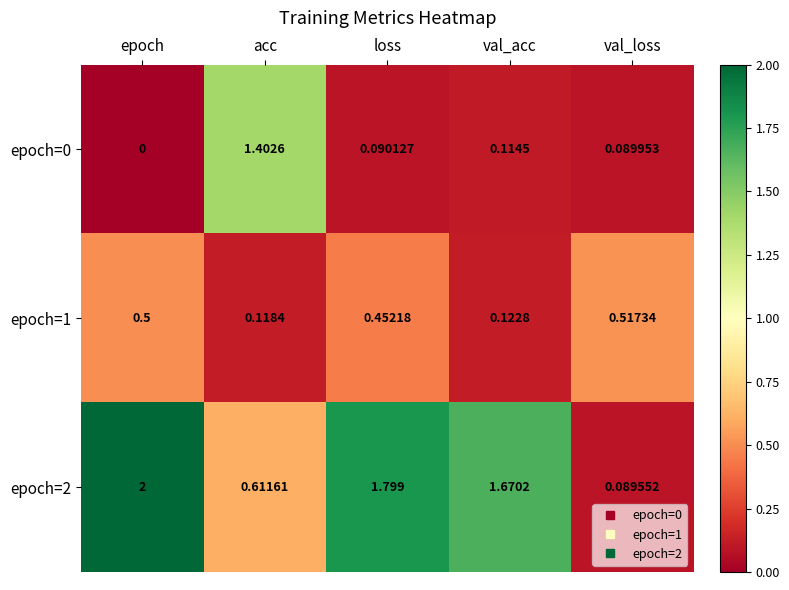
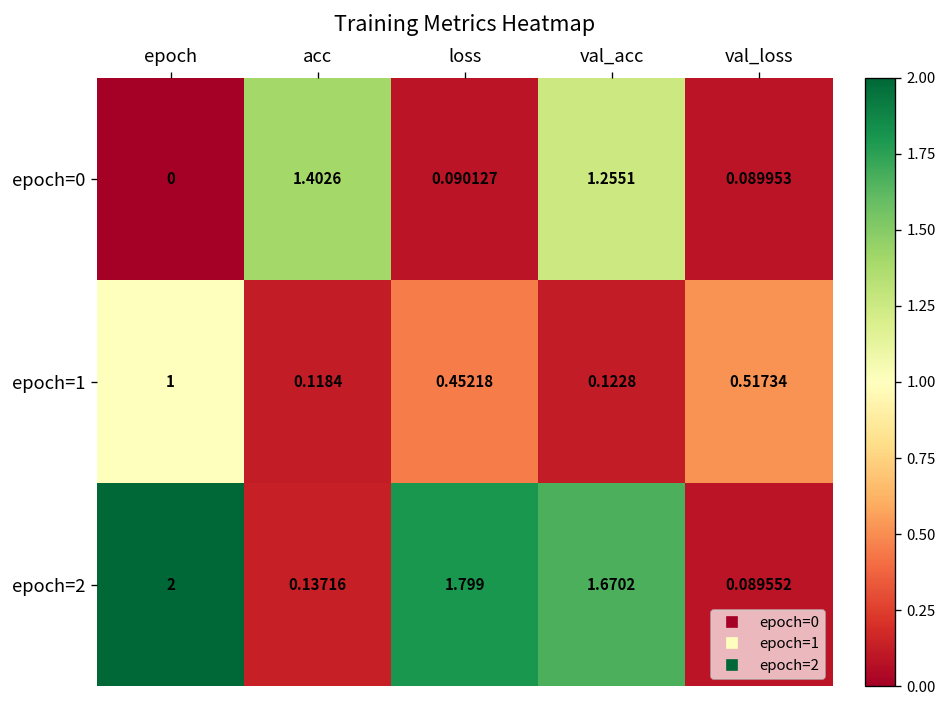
epoch=0, val_acc: 0.1145 -> 1.2551
epoch=1, epoch: 0.5 -> 1
epoch=2, acc: 0.61161 -> 0.13716
